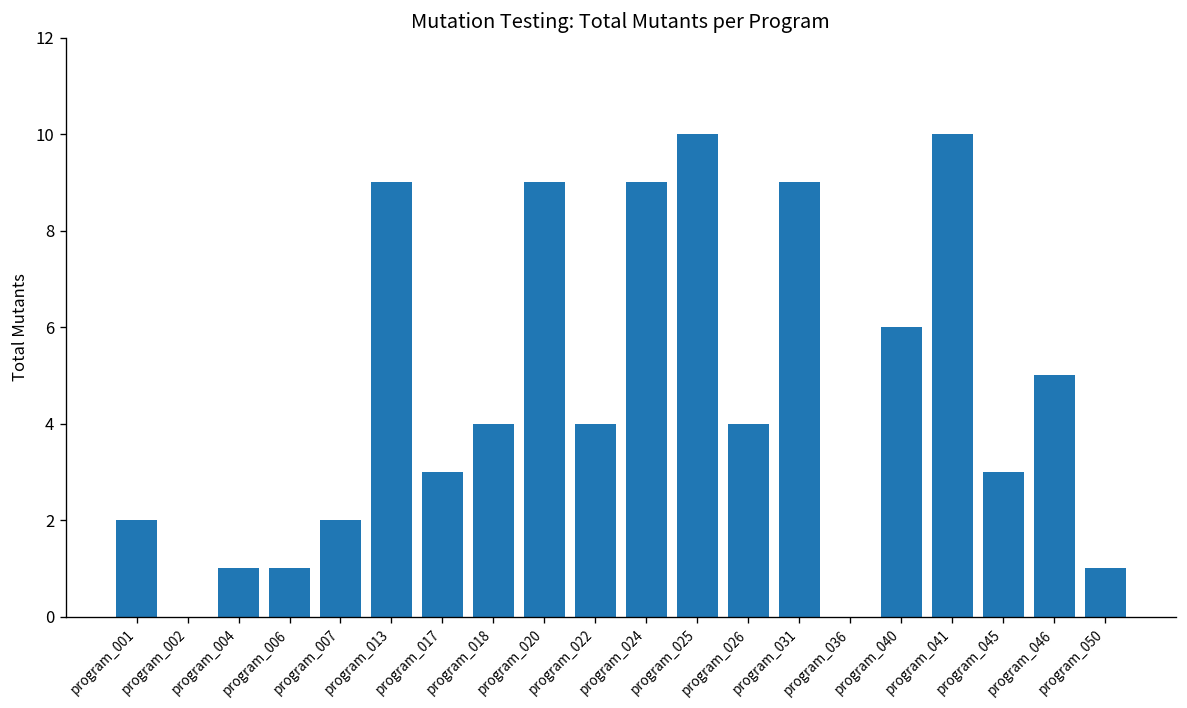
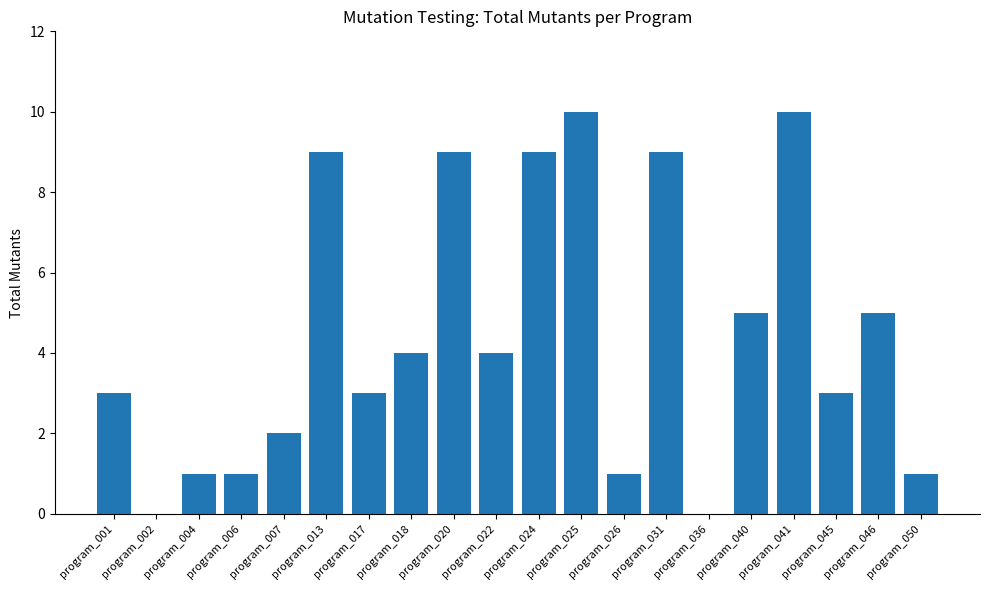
program_001: 2 -> 3
program_026: 4 -> 1
program_040: 6 -> 5
